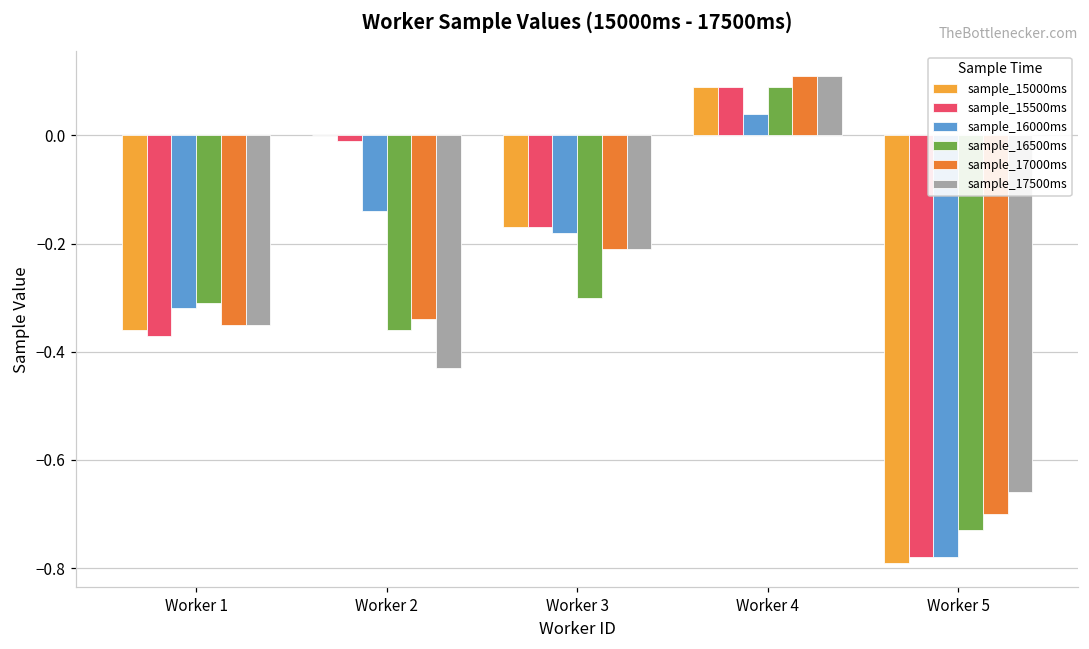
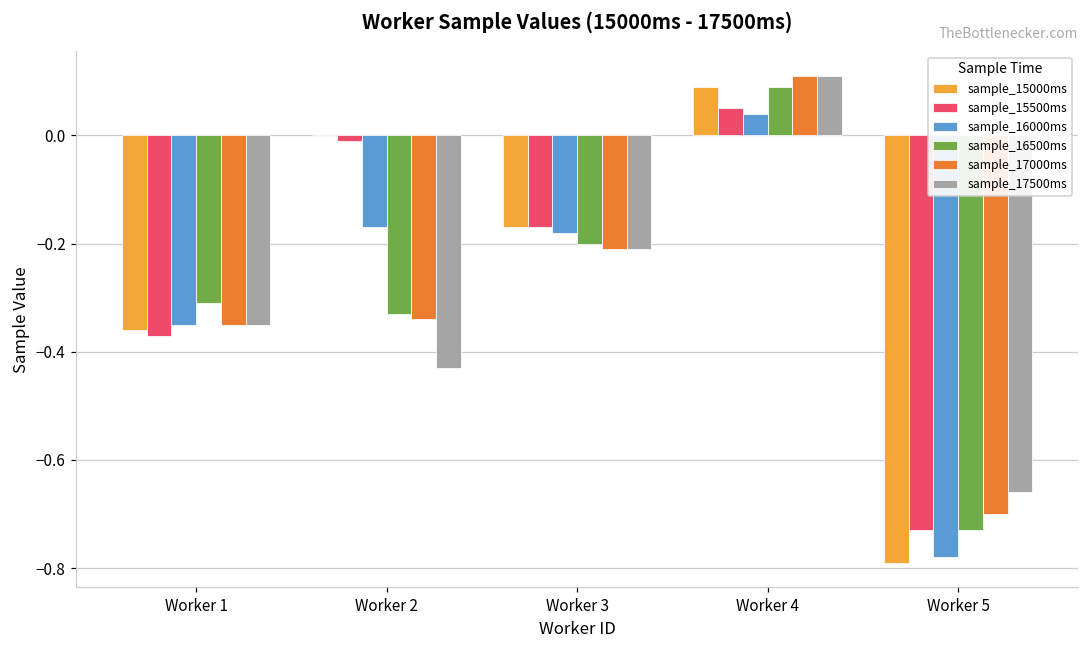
sample_16000ms, Worker 1: -0.32 -> -0.35
sample_16000ms, Worker 2: -0.14 -> -0.17
sample_16500ms, Worker 2: -0.36 -> -0.33
sample_16500ms, Worker 3: -0.3 -> -0.2
sample_15500ms, Worker 4: 0.09 -> 0.05
sample_15500ms, Worker 5: -0.78 -> -0.73
